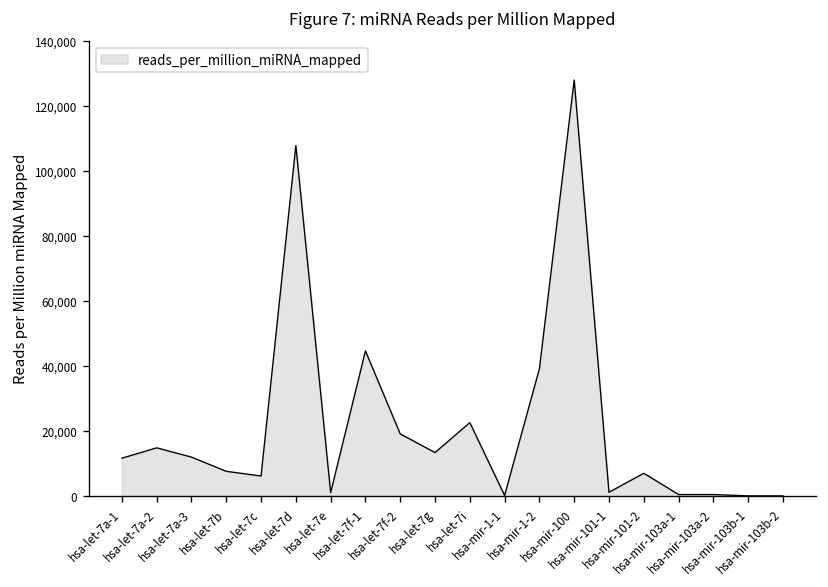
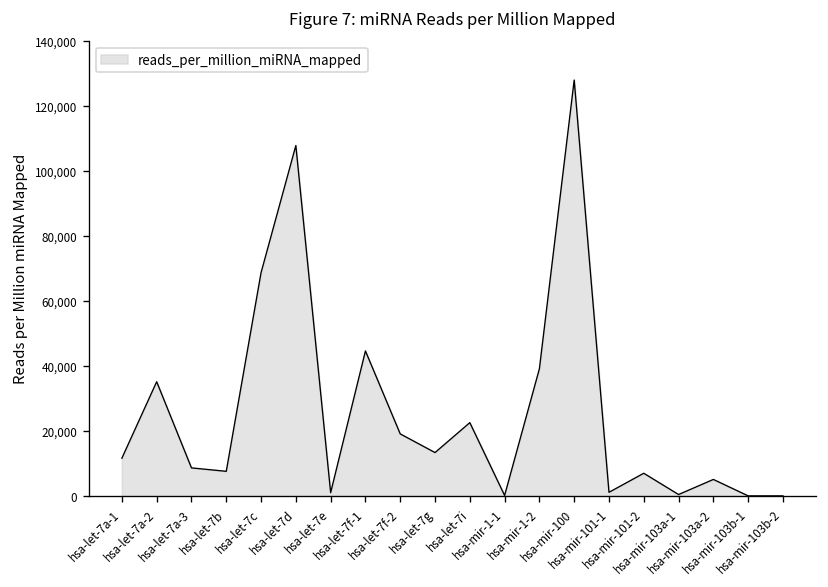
hsa-let-7a-2: 15,000 -> 35,000
hsa-let-7a-3: 12,000 -> 9,000
hsa-let-7c: 6,000 -> 69,000
hsa-mir-103a-2: 0 -> 5,000
